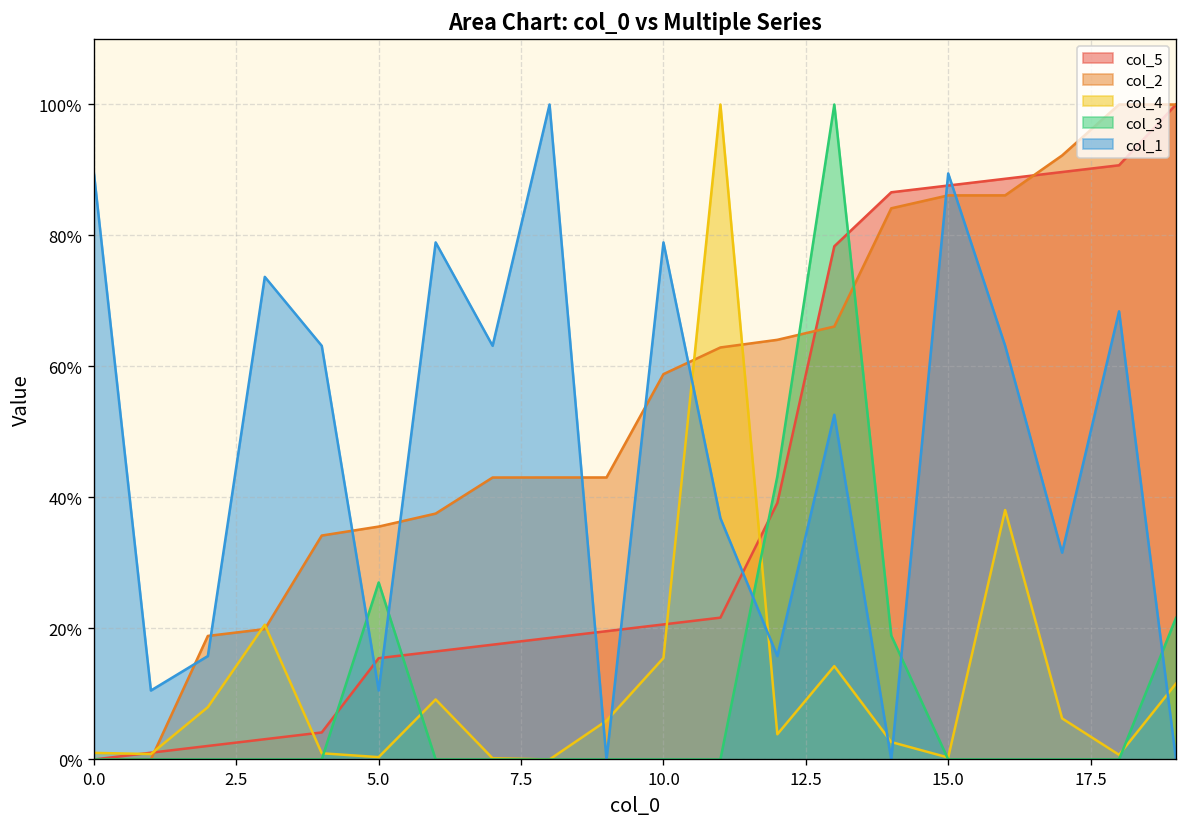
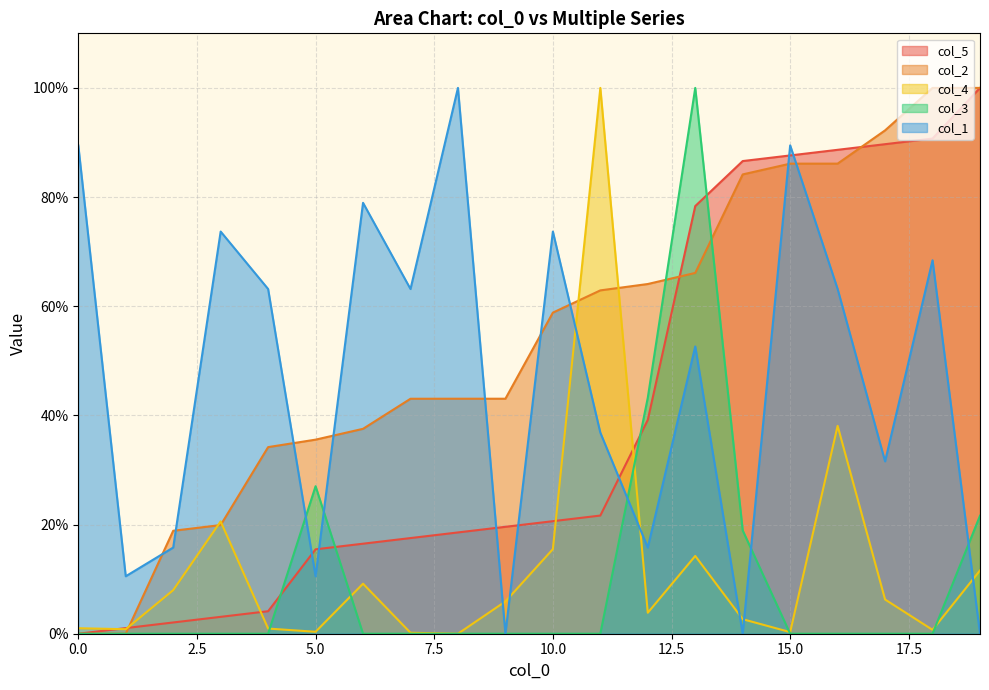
col_1, 10.0: 79% -> 74%
